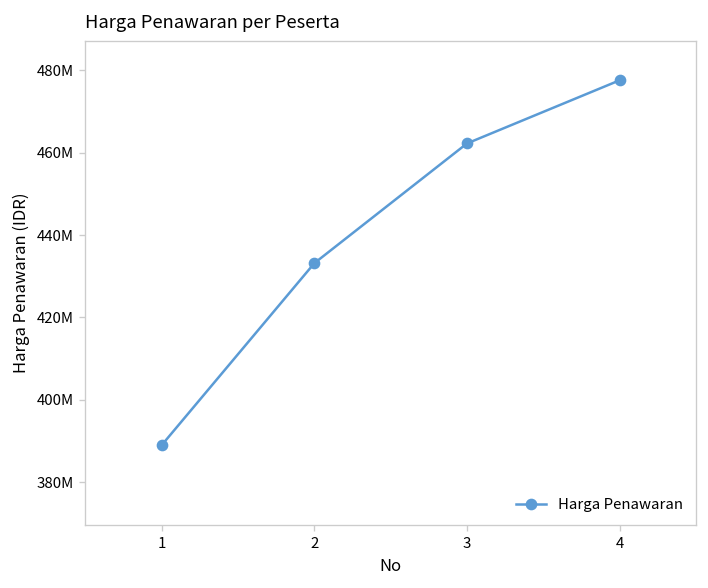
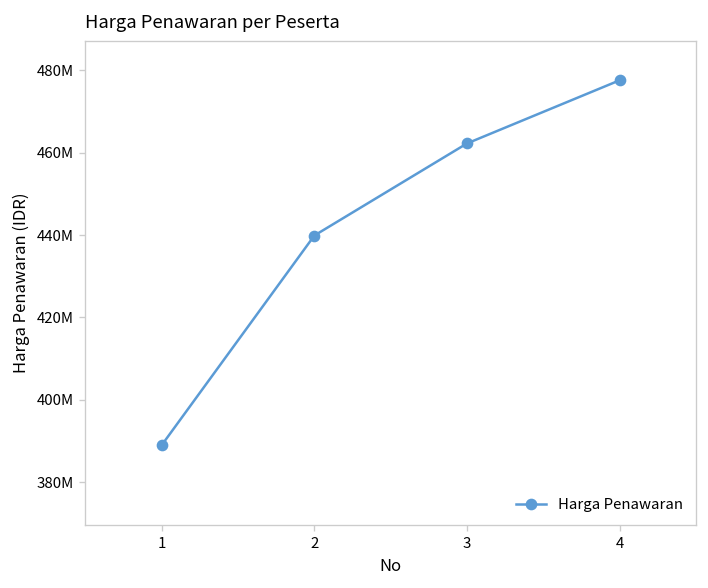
2: 433000000 -> 440000000
